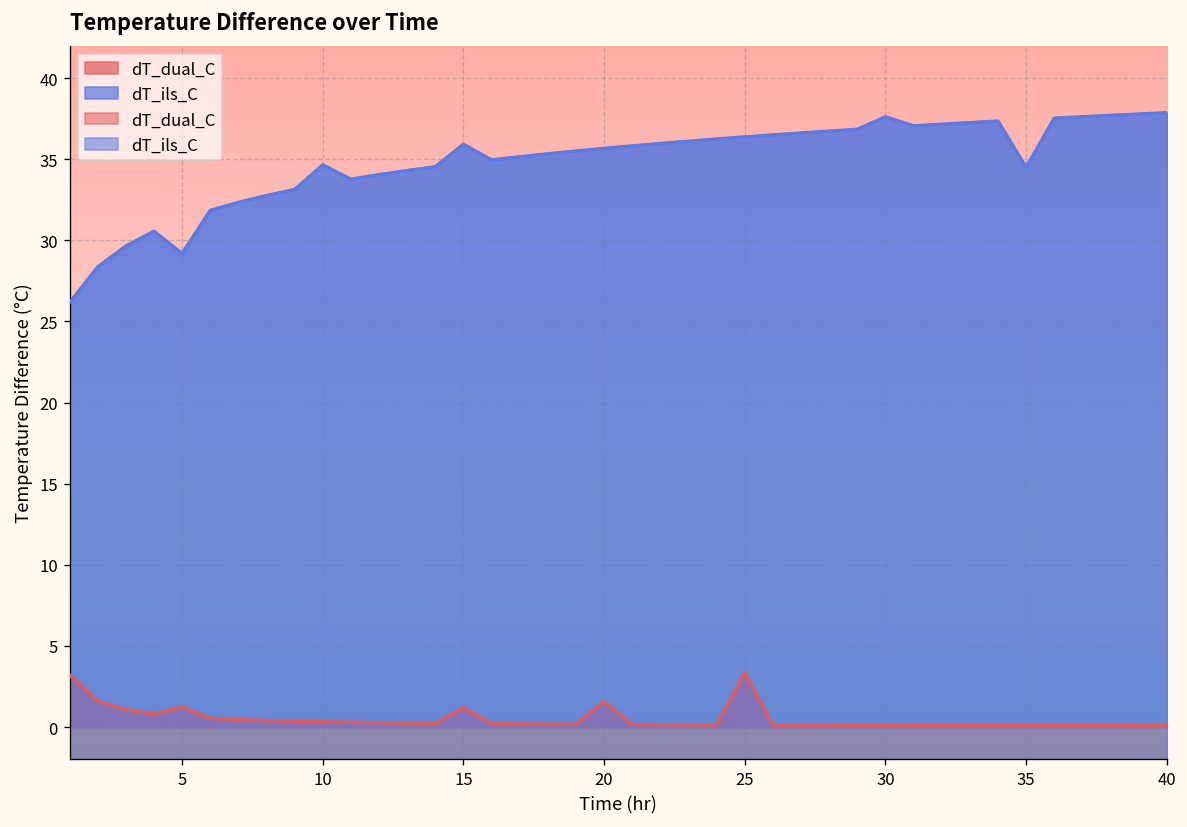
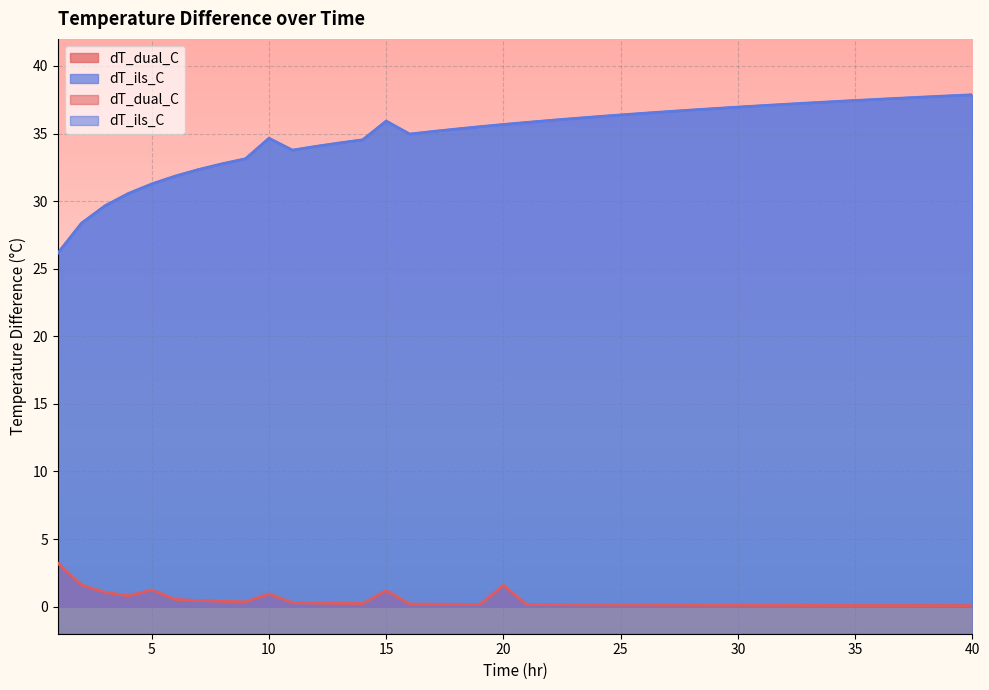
dT_ils_C, 5: 29.2 -> 31.3
dT_dual_C, 10: 0.3 -> 0.9
dT_dual_C, 25: 3.3 -> 0.1
dT_ils_C, 30: 37.6 -> 37.0
dT_ils_C, 35: 34.5 -> 37.4
